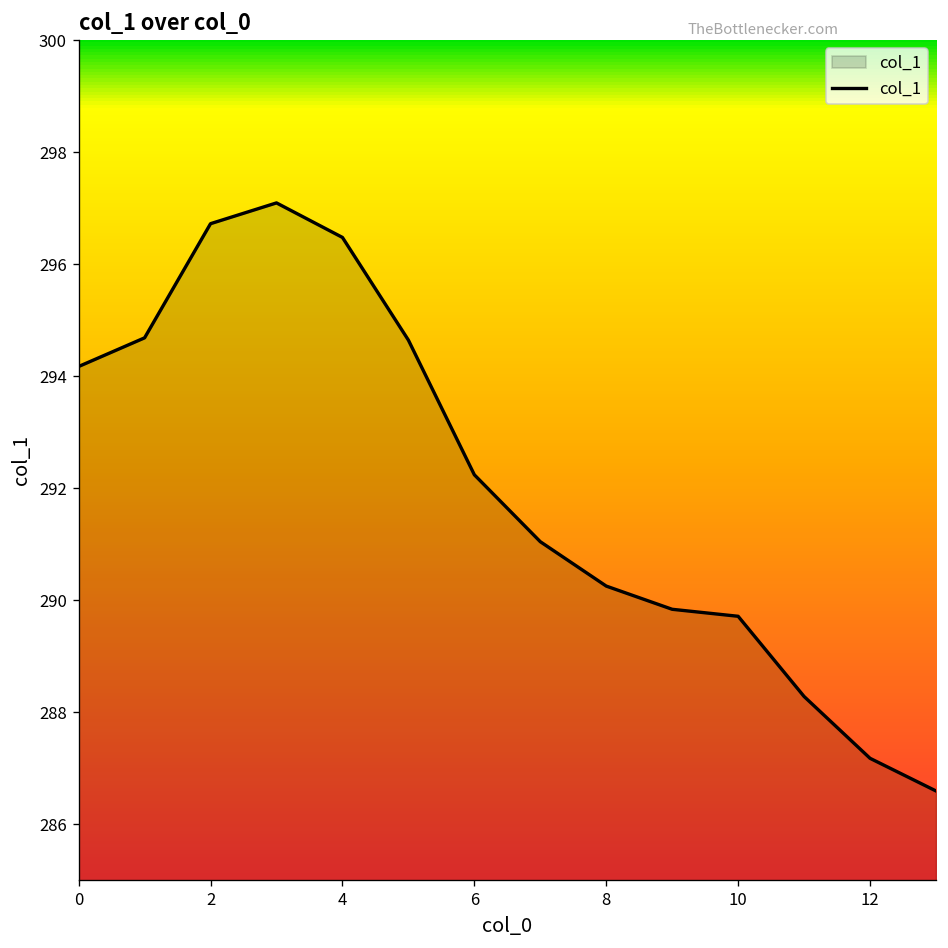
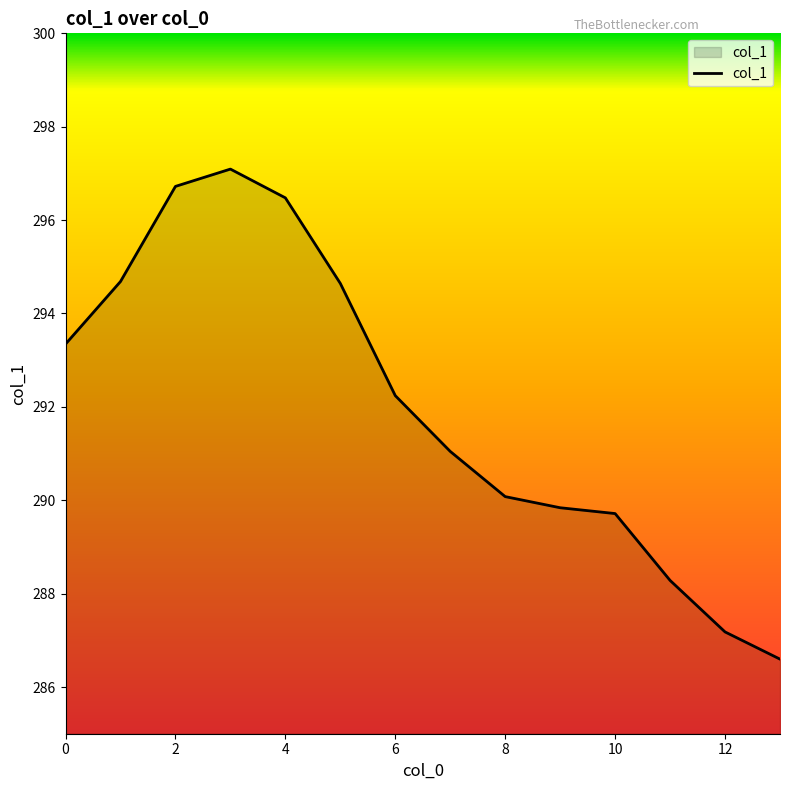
0: 294.2 -> 293.3
8: 290.3 -> 290.1
